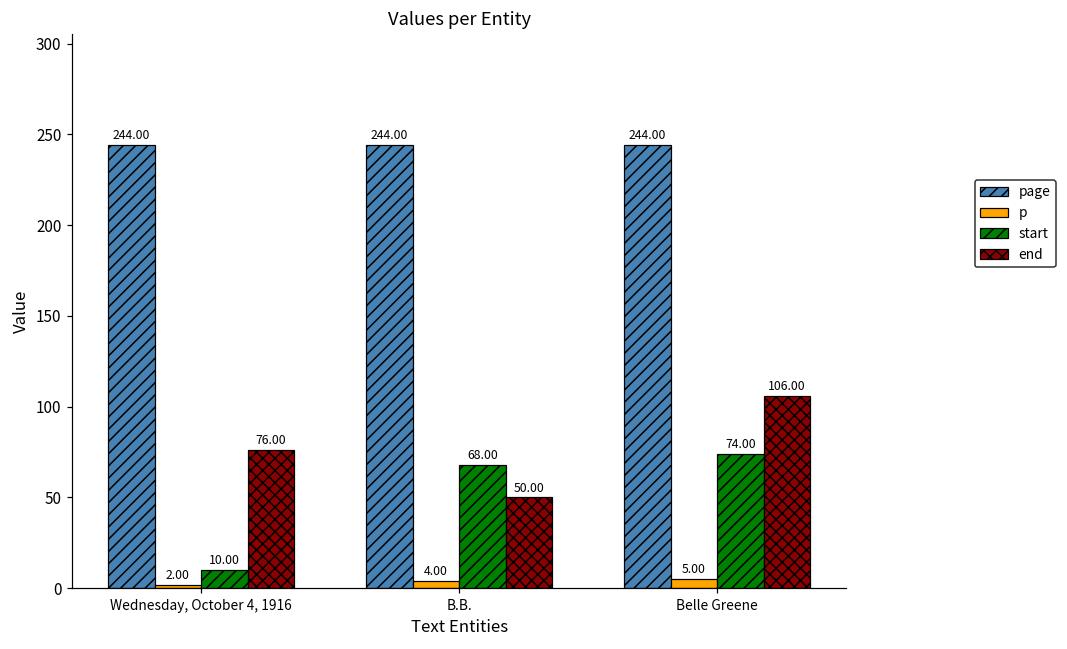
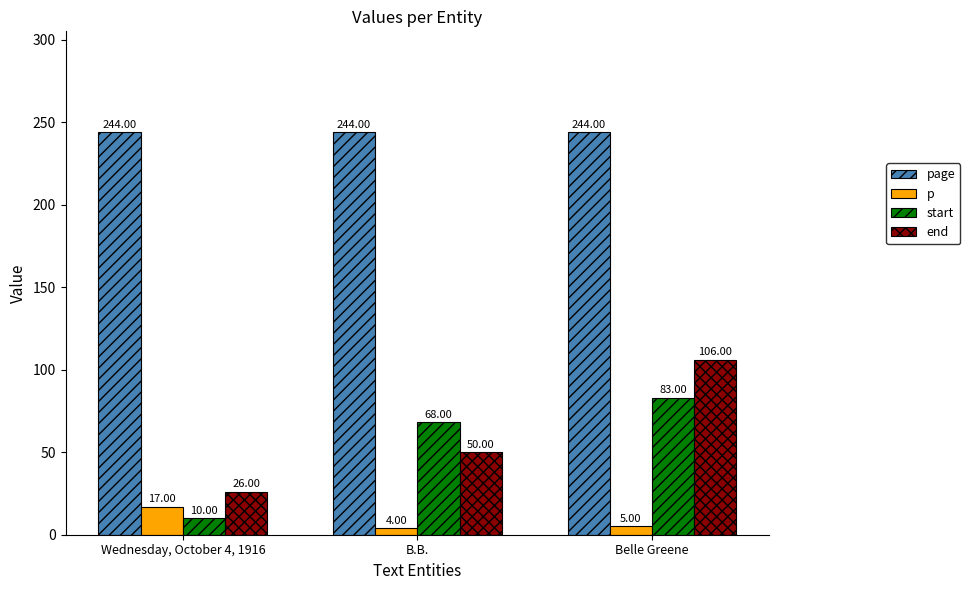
p, Wednesday, October 4, 1916: 2.00 -> 17.00
end, Wednesday, October 4, 1916: 76.00 -> 26.00
start, Belle Greene: 74.00 -> 83.00
